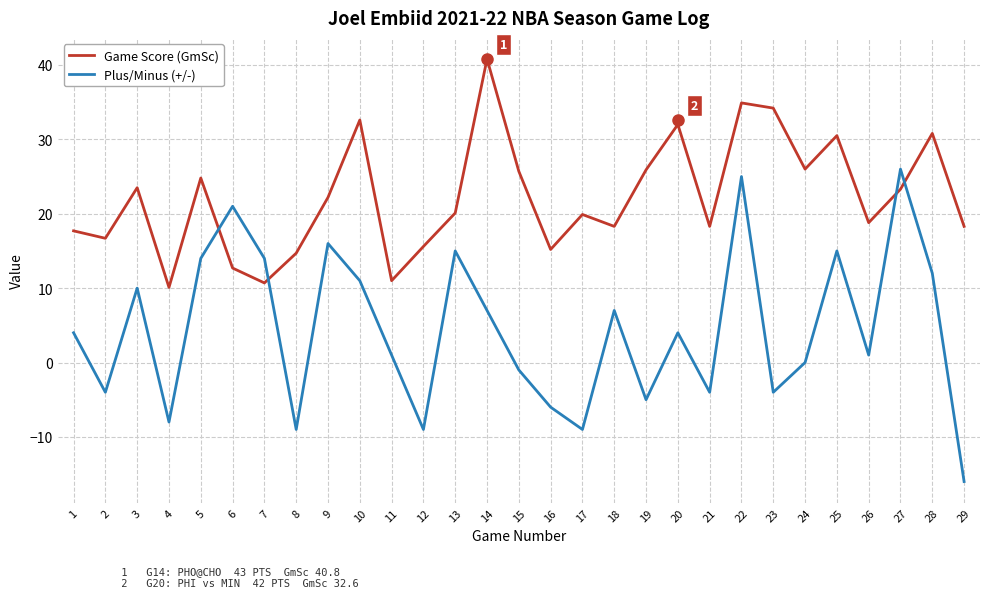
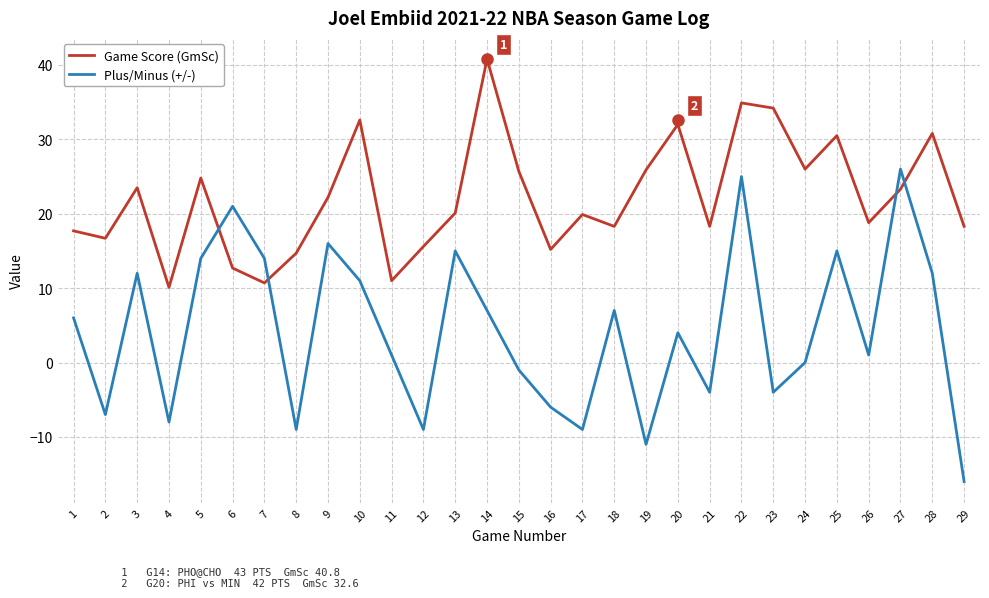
Plus/Minus (+/-), 1: 4 -> 6
Plus/Minus (+/-), 2: -4 -> -7
Plus/Minus (+/-), 3: 10 -> 12
Plus/Minus (+/-), 19: -5 -> -11
